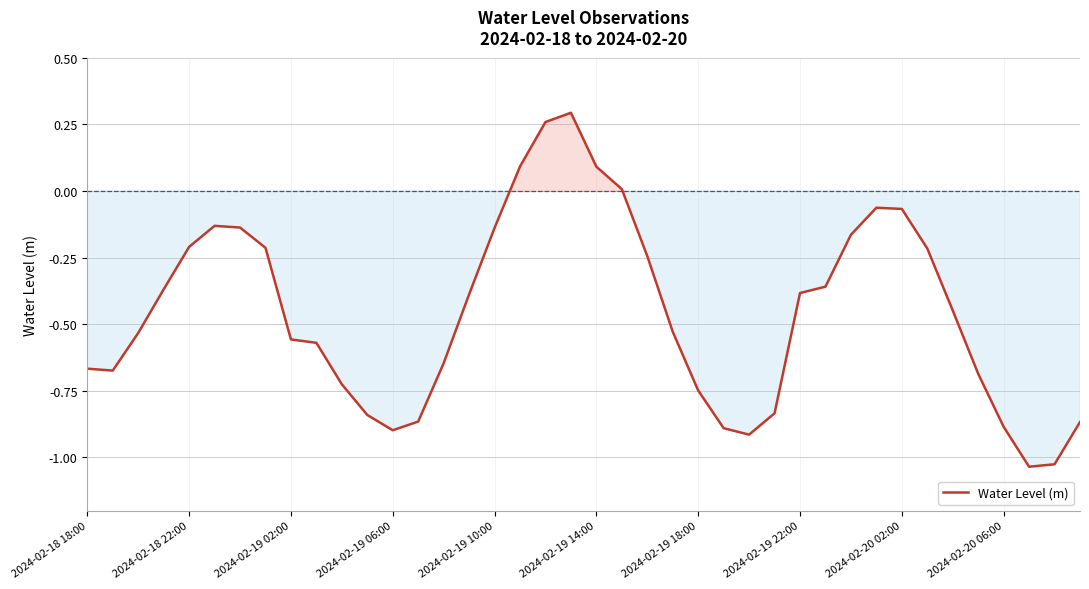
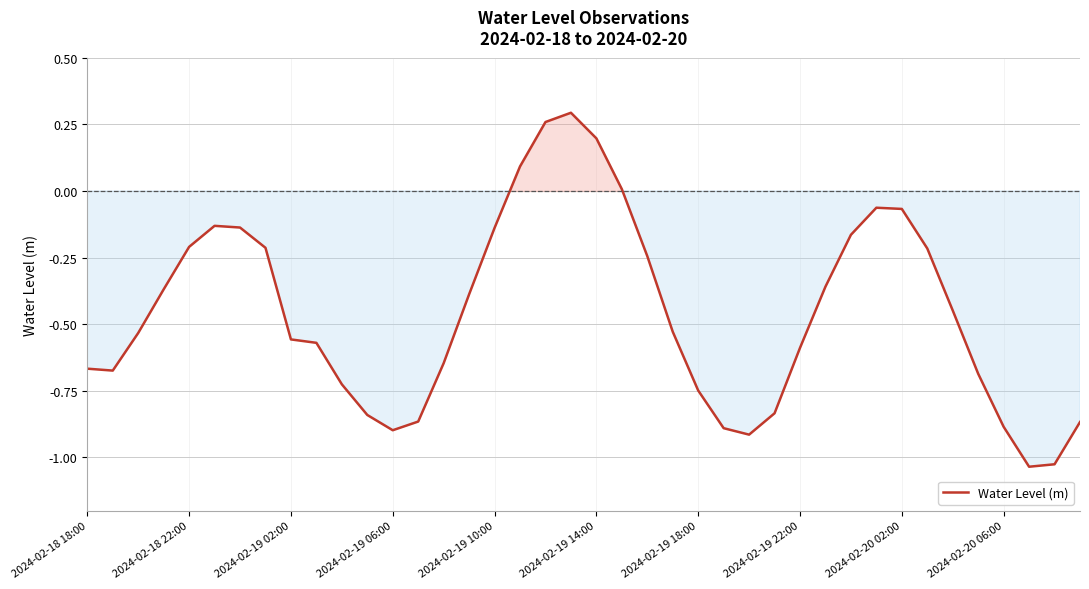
Water Level (m), 2024-02-19 14:00: 0.09 -> 0.20
Water Level (m), 2024-02-19 22:00: -0.38 -> -0.59
